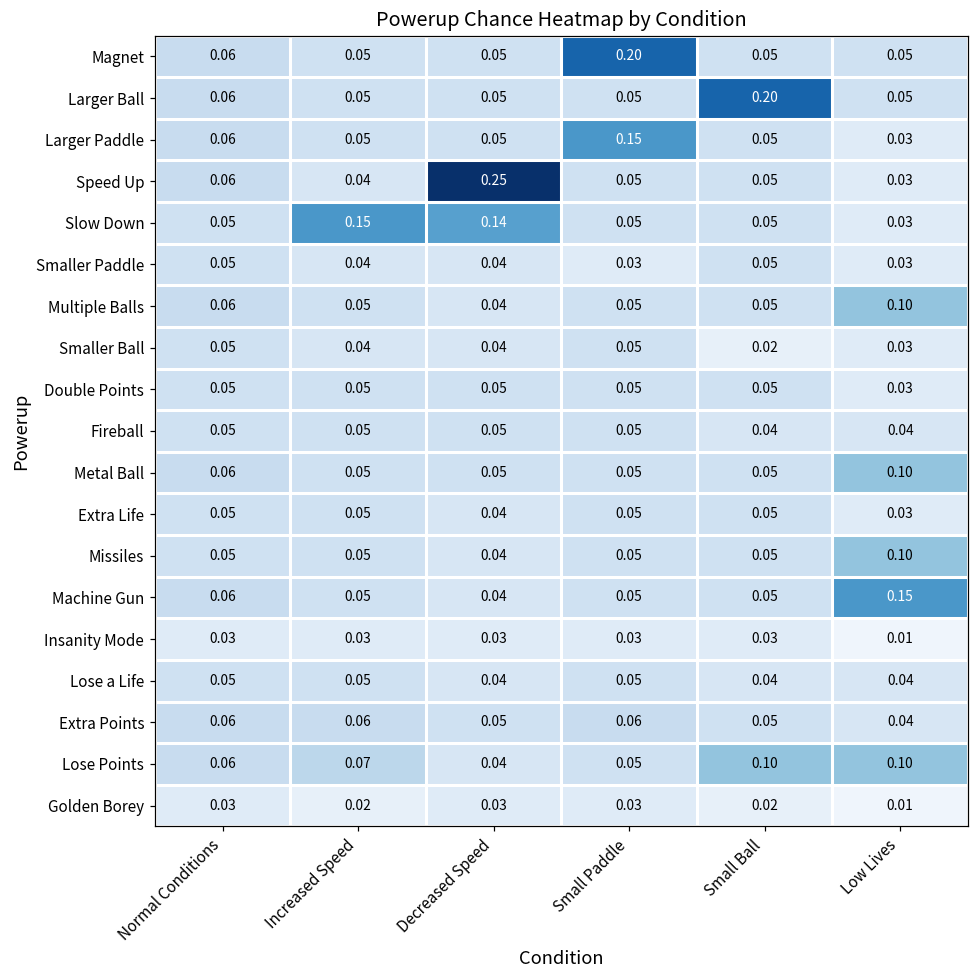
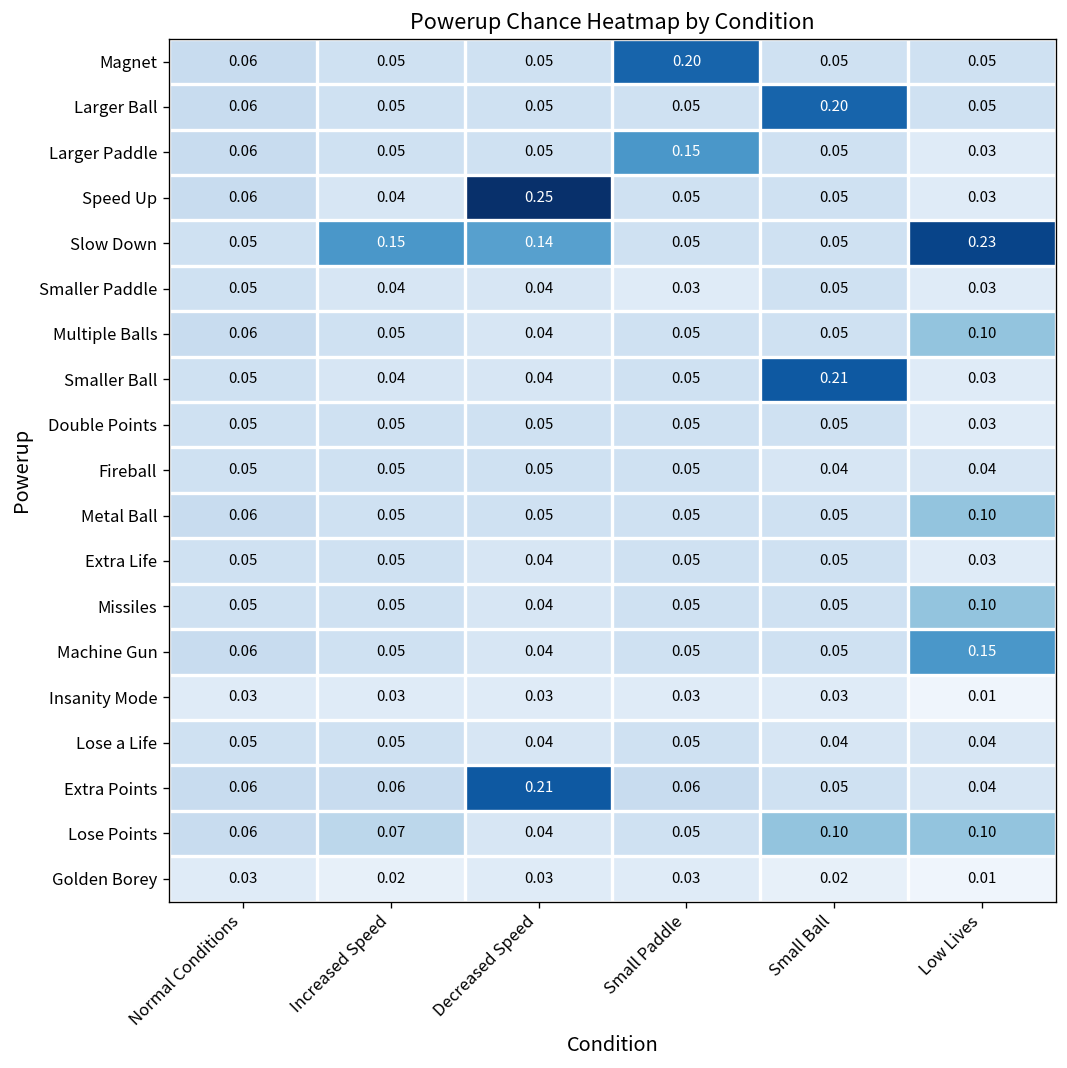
Slow Down, Low Lives: 0.03 -> 0.23
Smaller Ball, Small Ball: 0.02 -> 0.21
Extra Points, Decreased Speed: 0.05 -> 0.21
